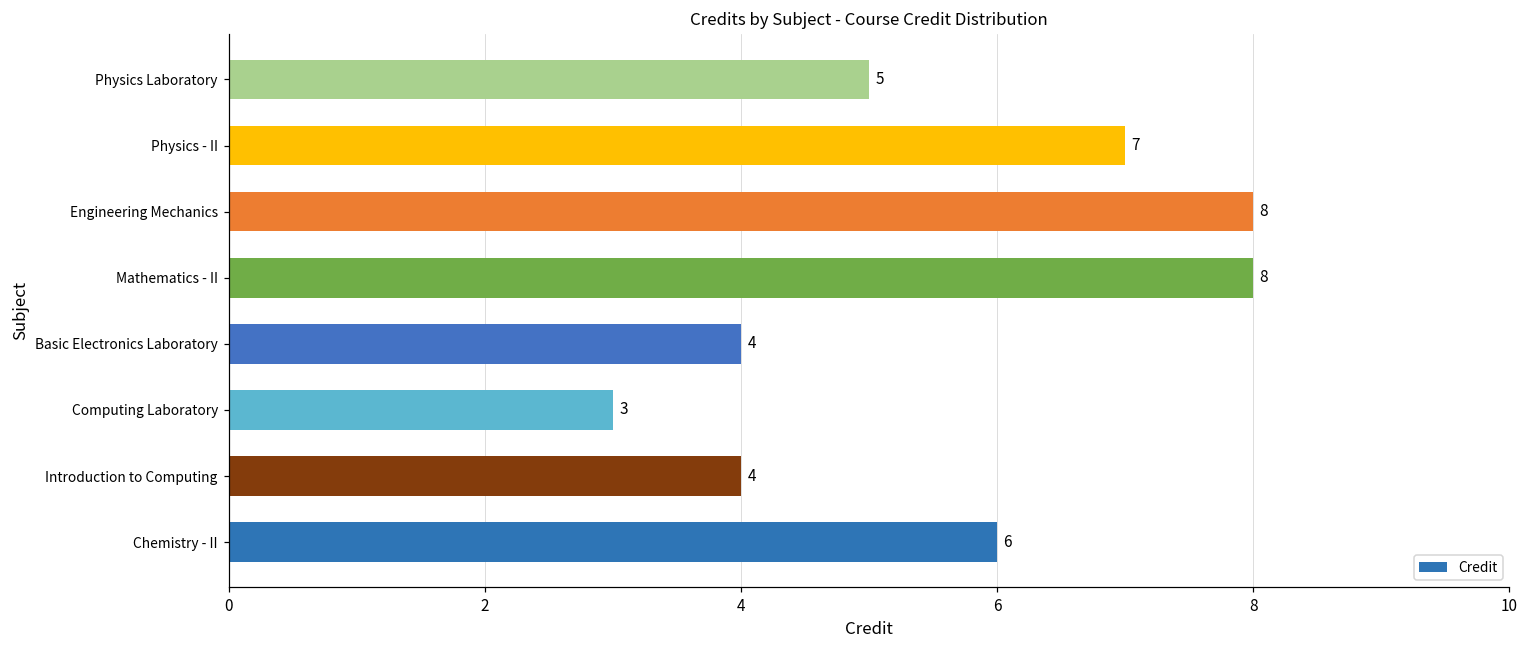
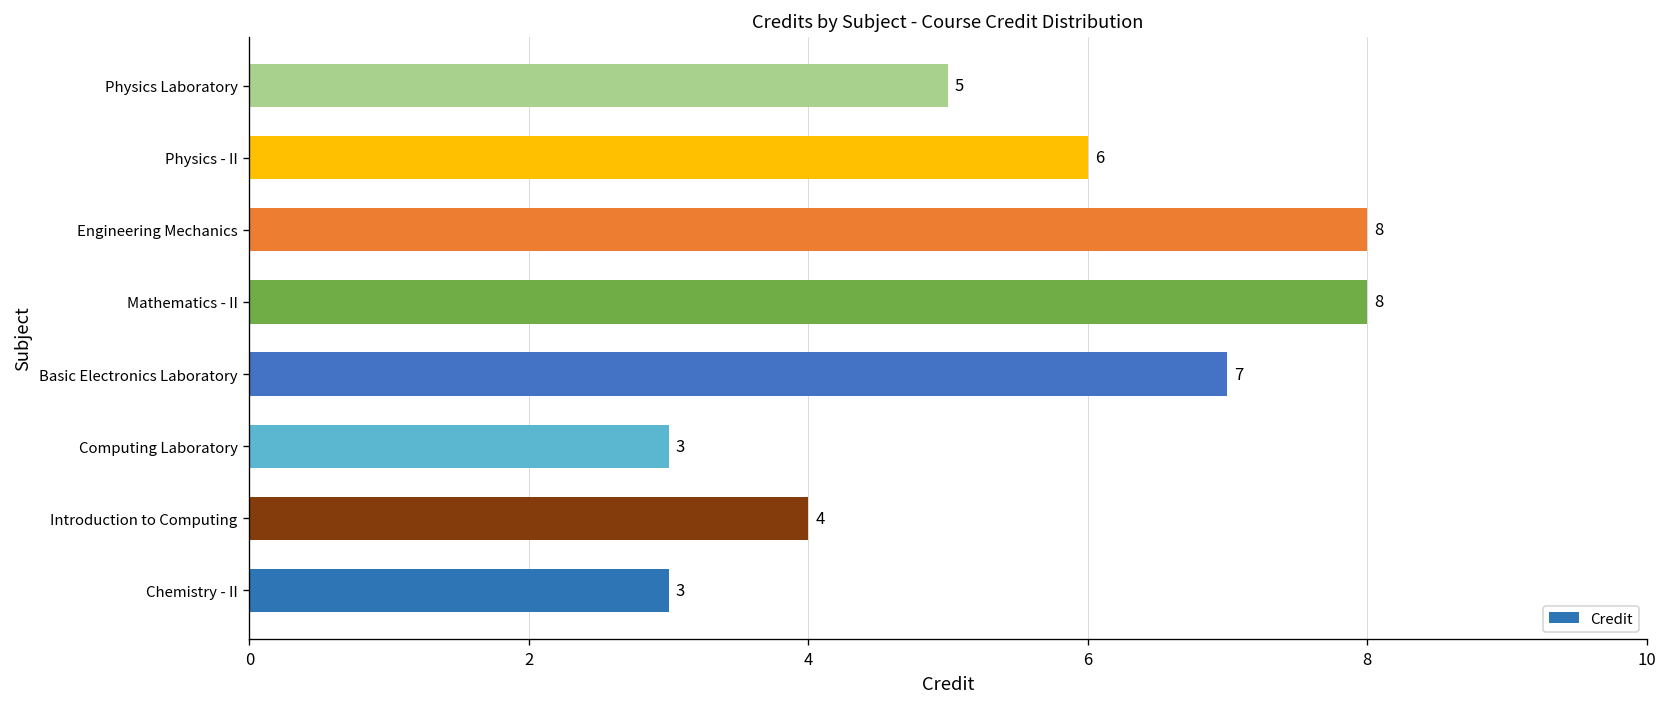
Physics - II: 7 -> 6
Basic Electronics Laboratory: 4 -> 7
Chemistry - II: 6 -> 3
